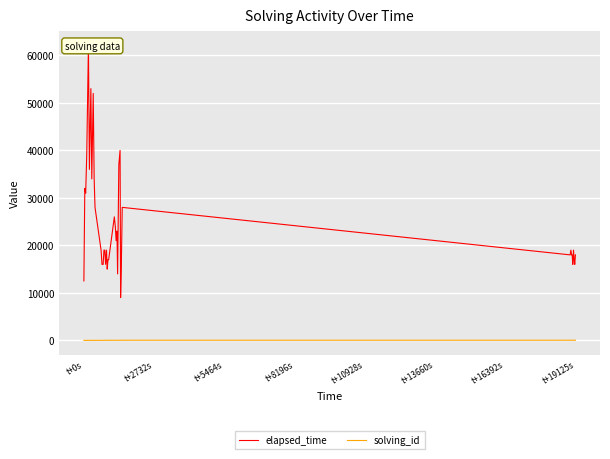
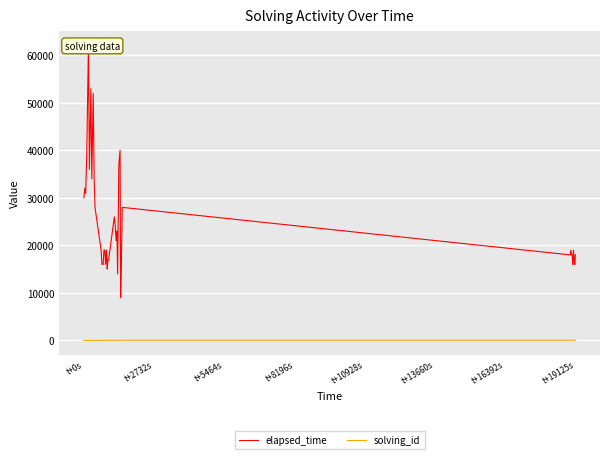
elapsed_time, t+0s: 13000 -> 30000
